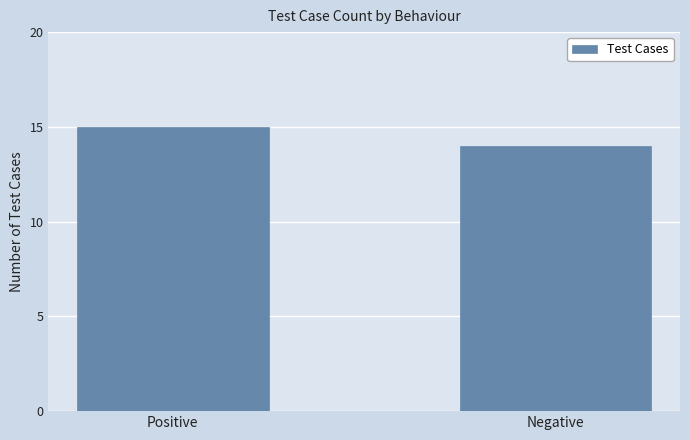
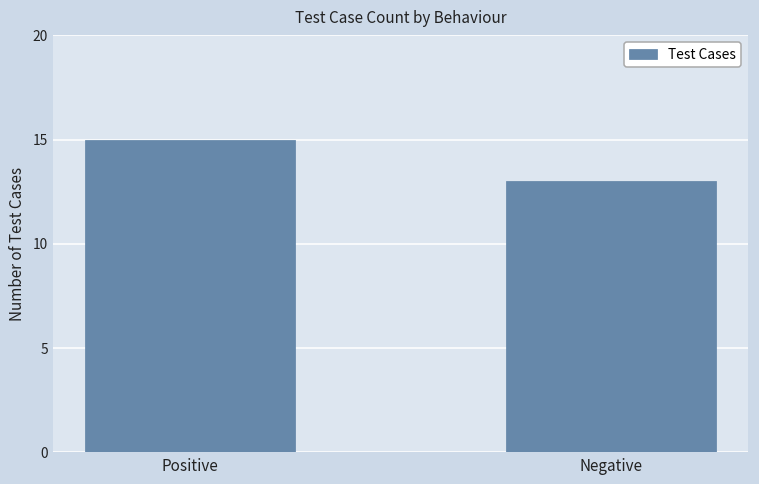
Negative: 14 -> 13
